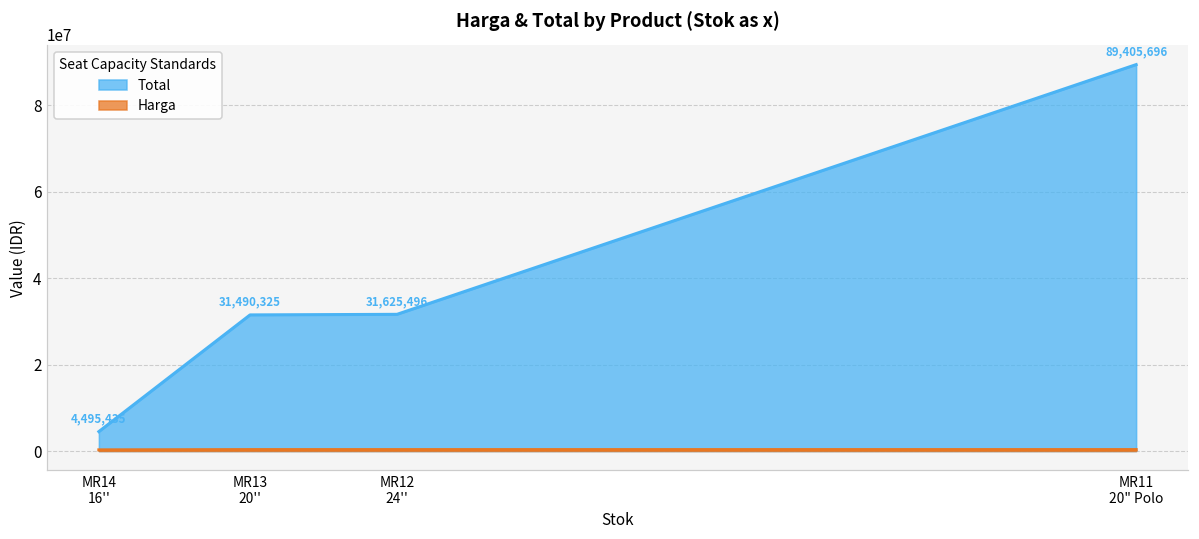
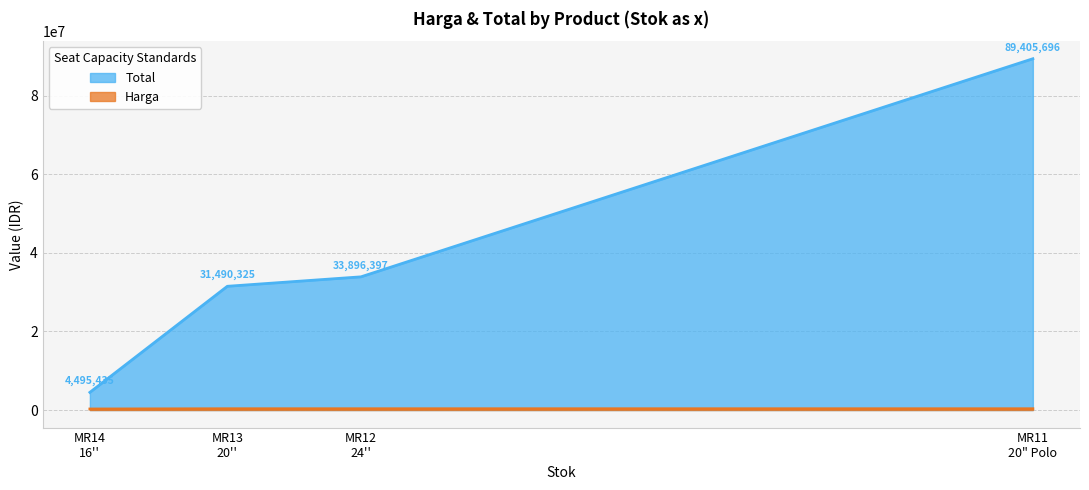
Total, MR12 24'': 31,625,496 -> 33,896,397
